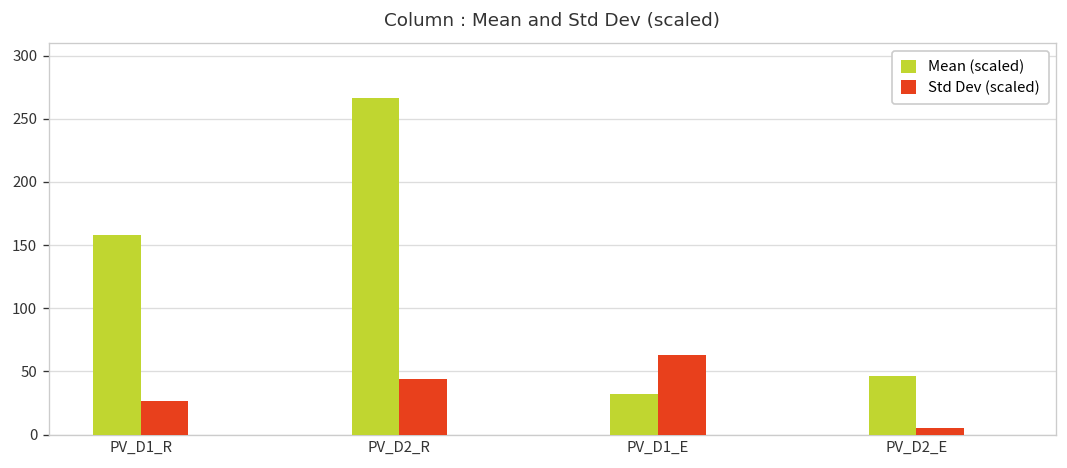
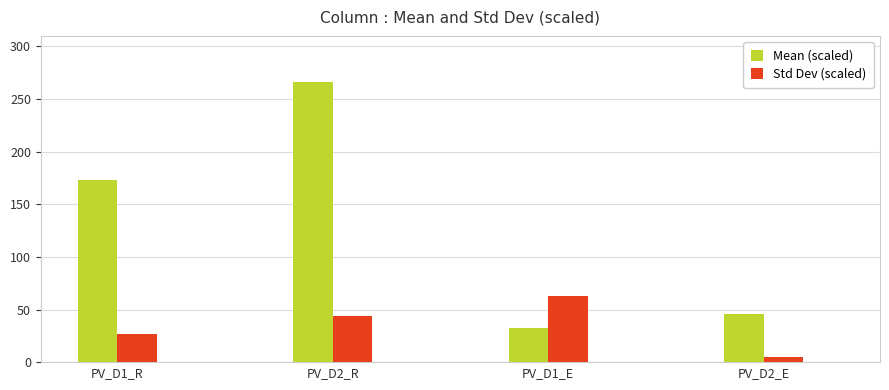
Mean (scaled), PV_D1_R: 158 -> 173
